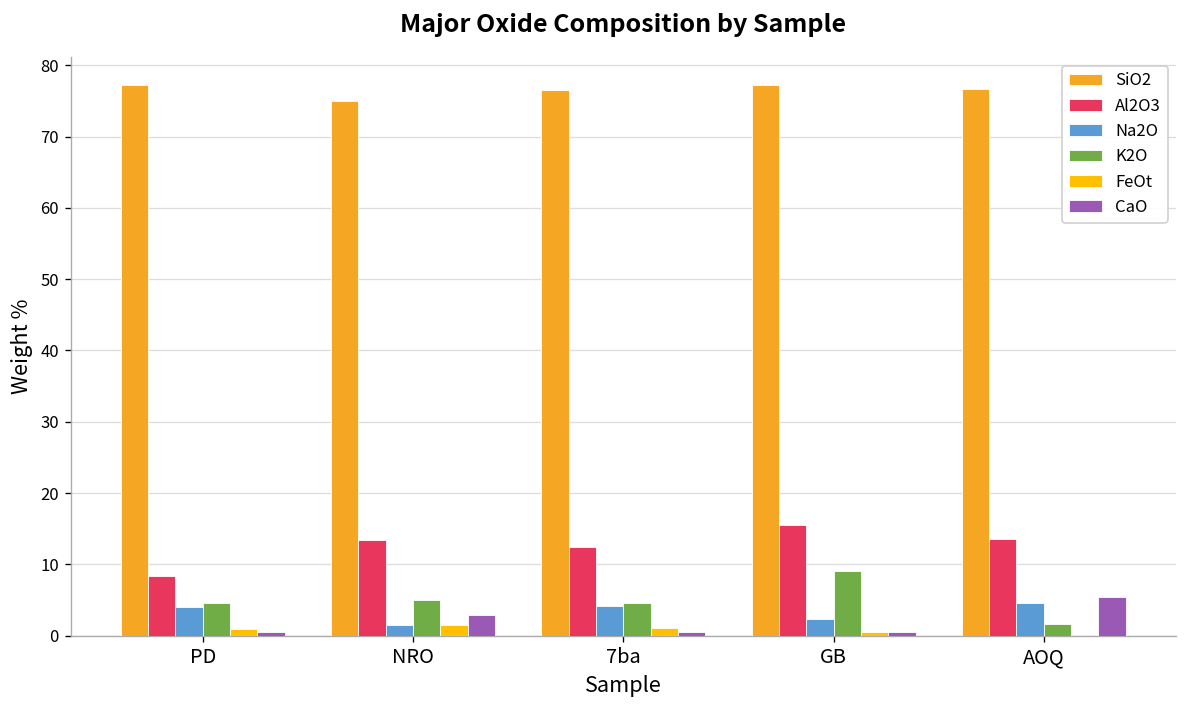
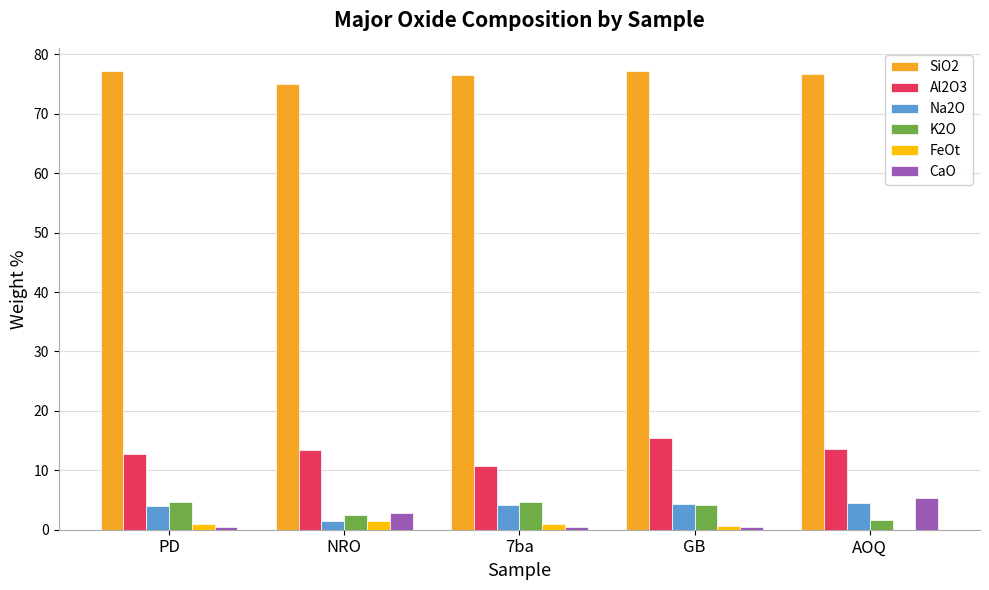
Al2O3, PD: 8 -> 13
K2O, NRO: 5 -> 3
Al2O3, 7ba: 12 -> 11
Na2O, GB: 2 -> 4
K2O, GB: 9 -> 4
